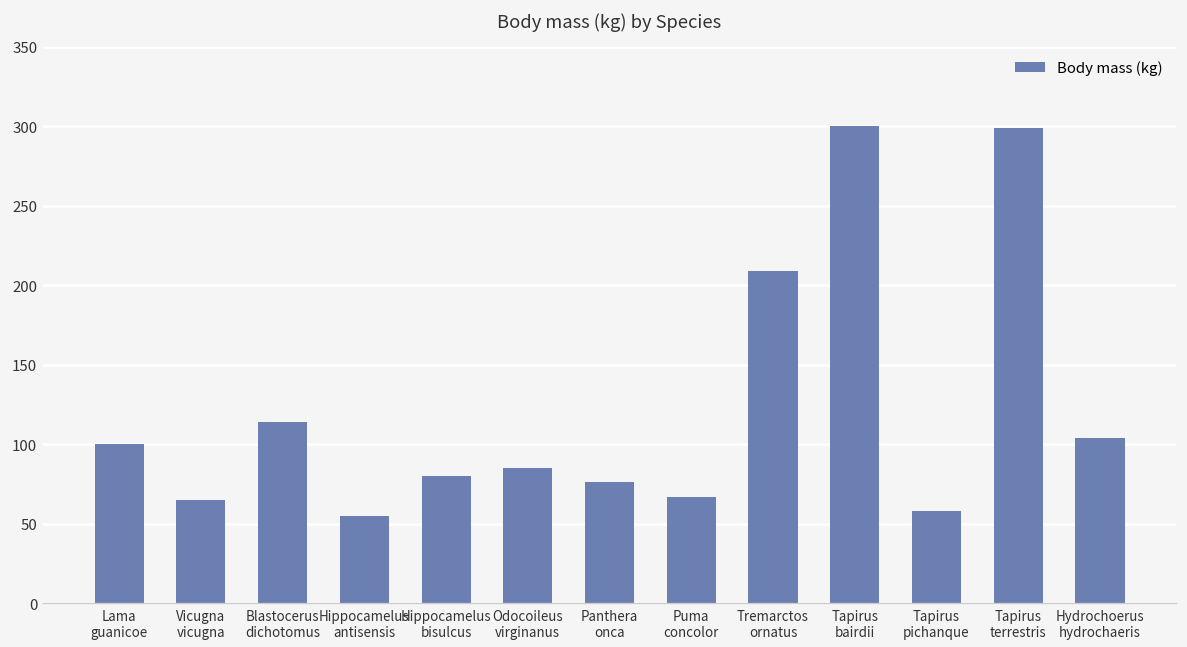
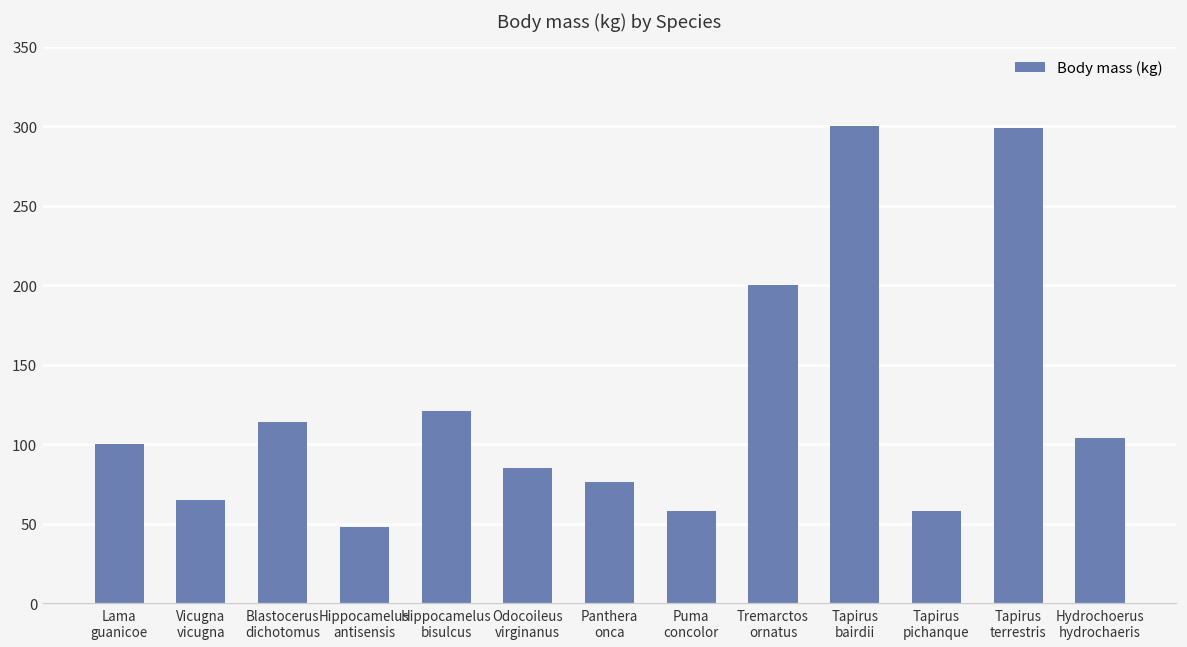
Hippocamelus antisensis: 55 -> 48
Hippocamelus bisulcus: 80 -> 121
Puma concolor: 67 -> 58
Tremarctos ornatus: 209 -> 200
